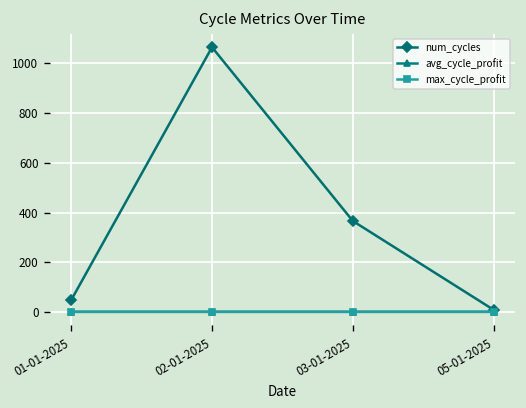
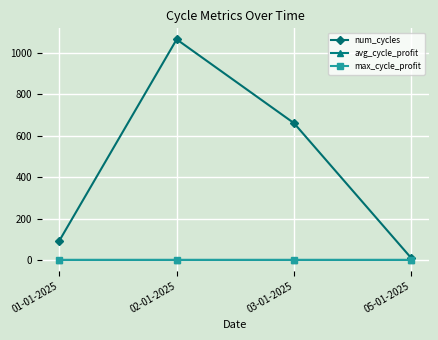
num_cycles, 01-01-2025: 50 -> 90
num_cycles, 03-01-2025: 370 -> 660
